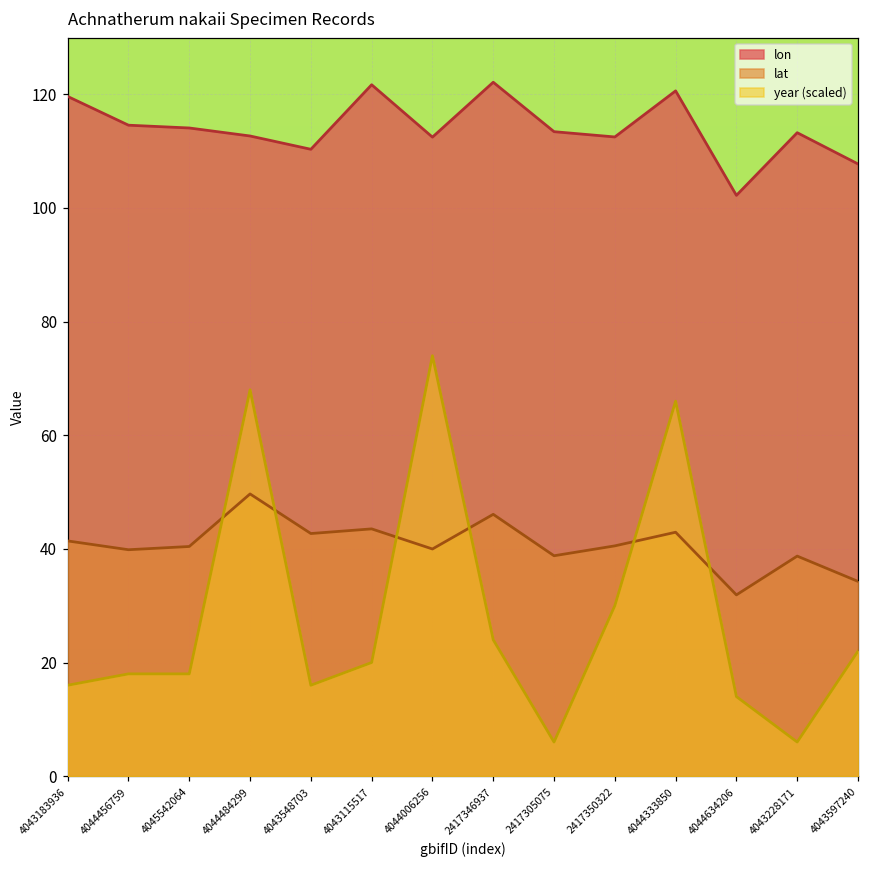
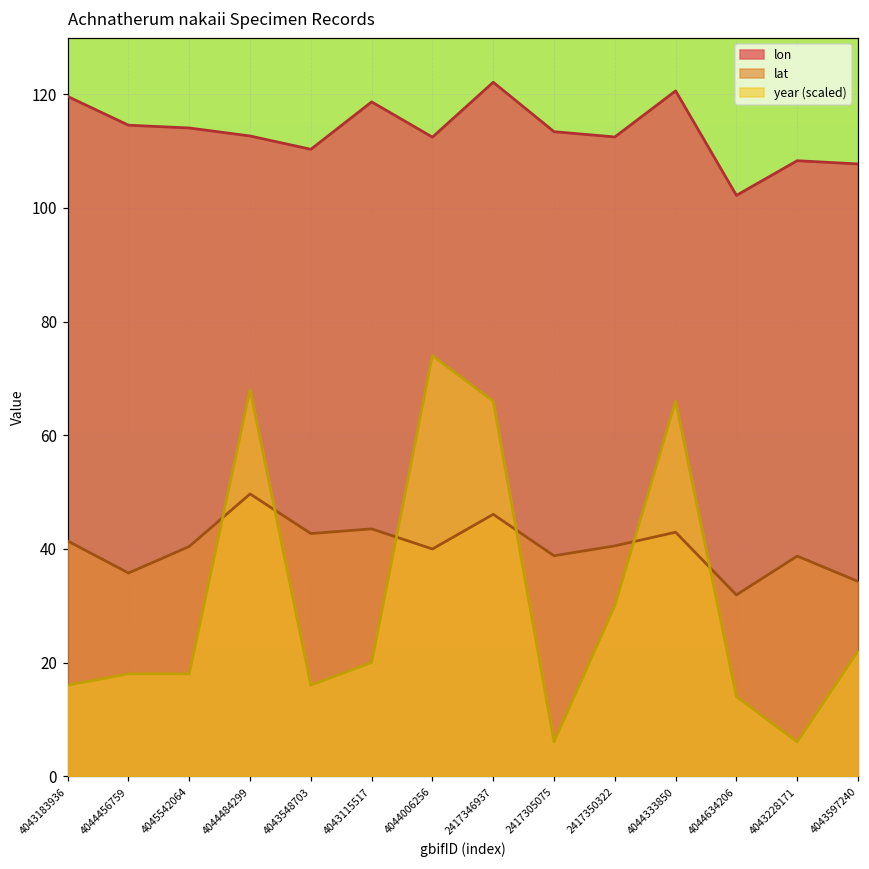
lat, 4044456759: 40 -> 36
lon, 4043115517: 122 -> 119
year (scaled), 2417346937: 24 -> 66
lon, 4043228171: 113 -> 108
